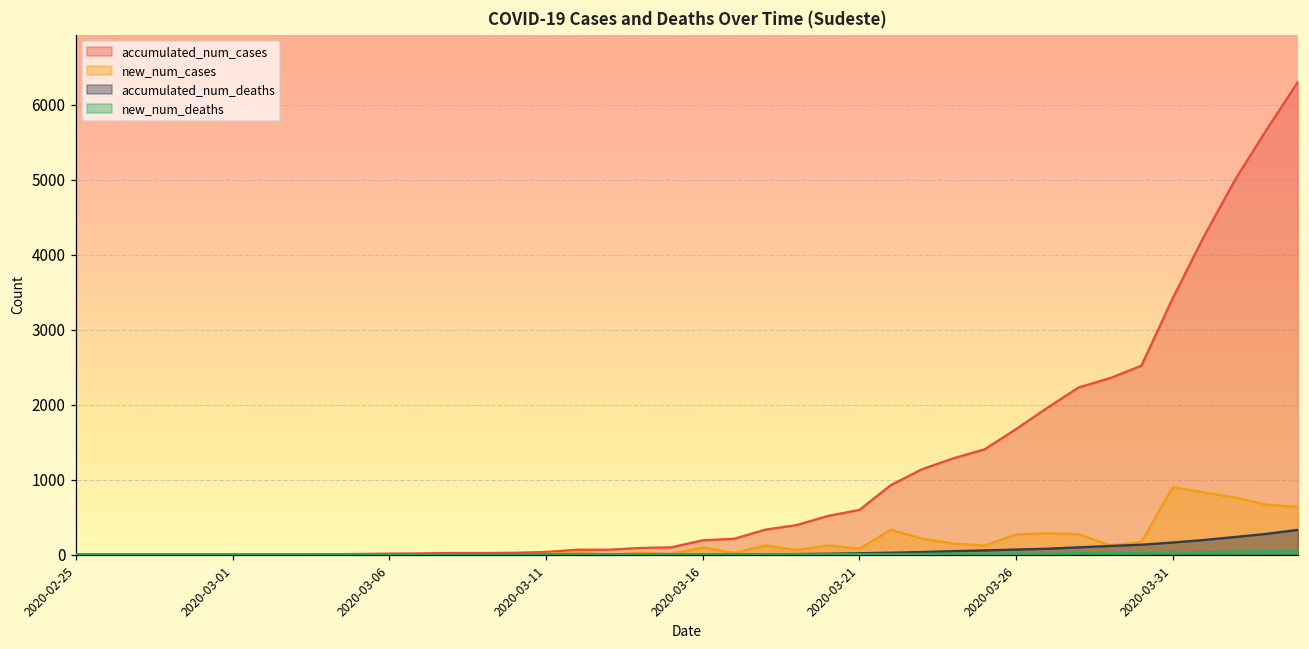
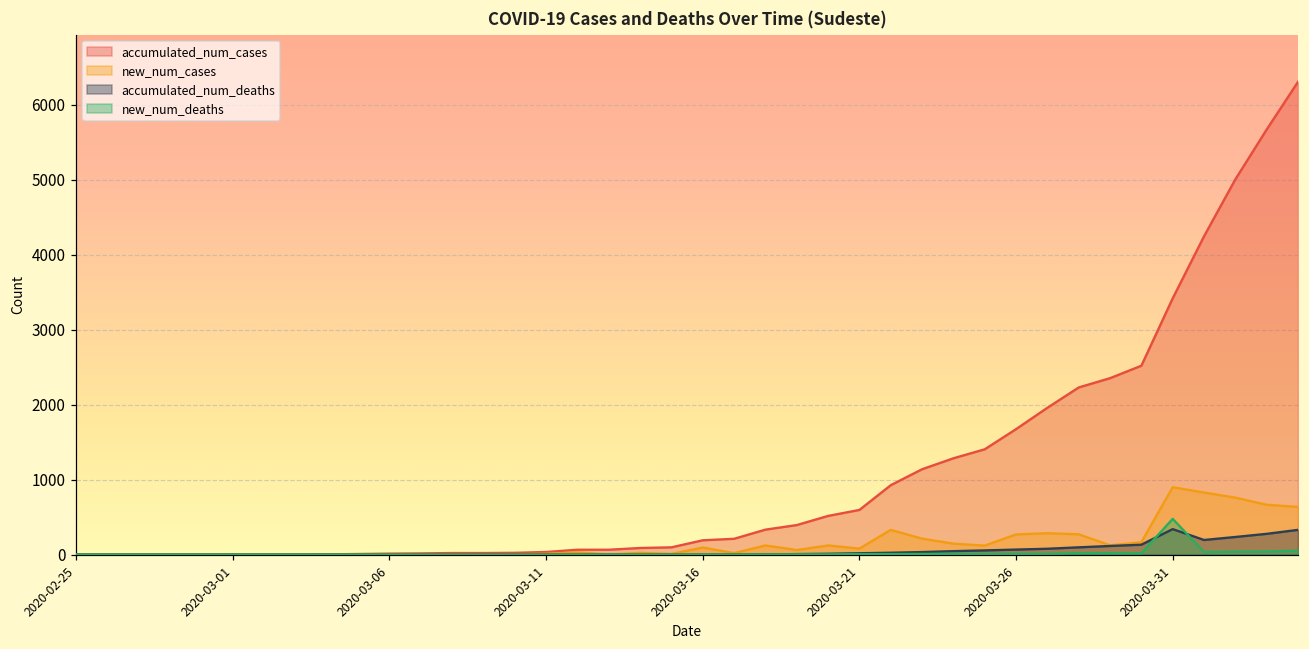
accumulated_num_deaths, 2020-03-31: 200 -> 300
new_num_deaths, 2020-03-31: 0 -> 500
